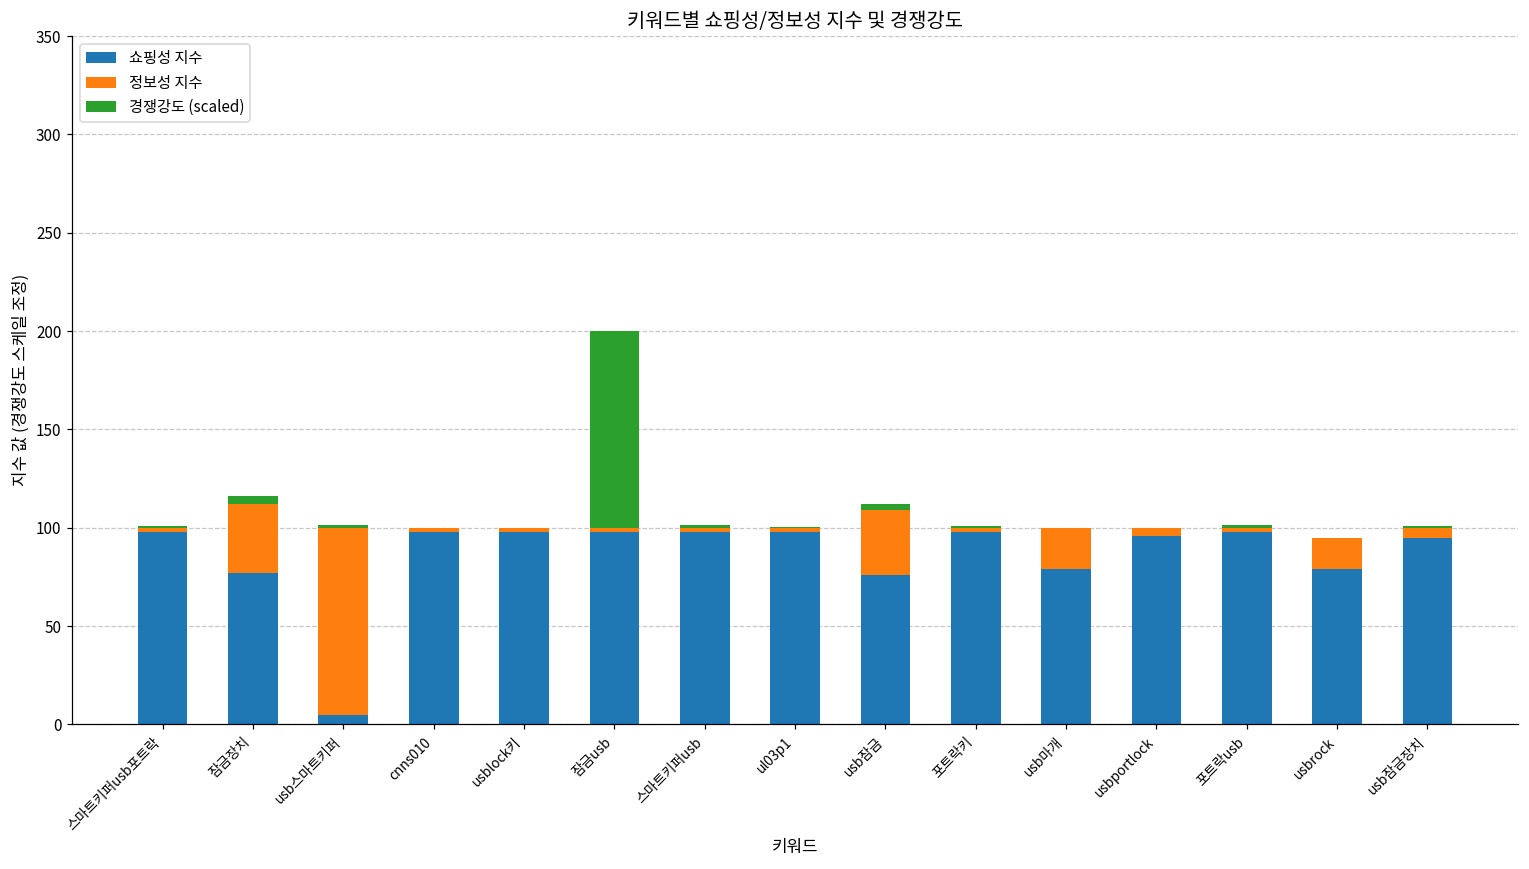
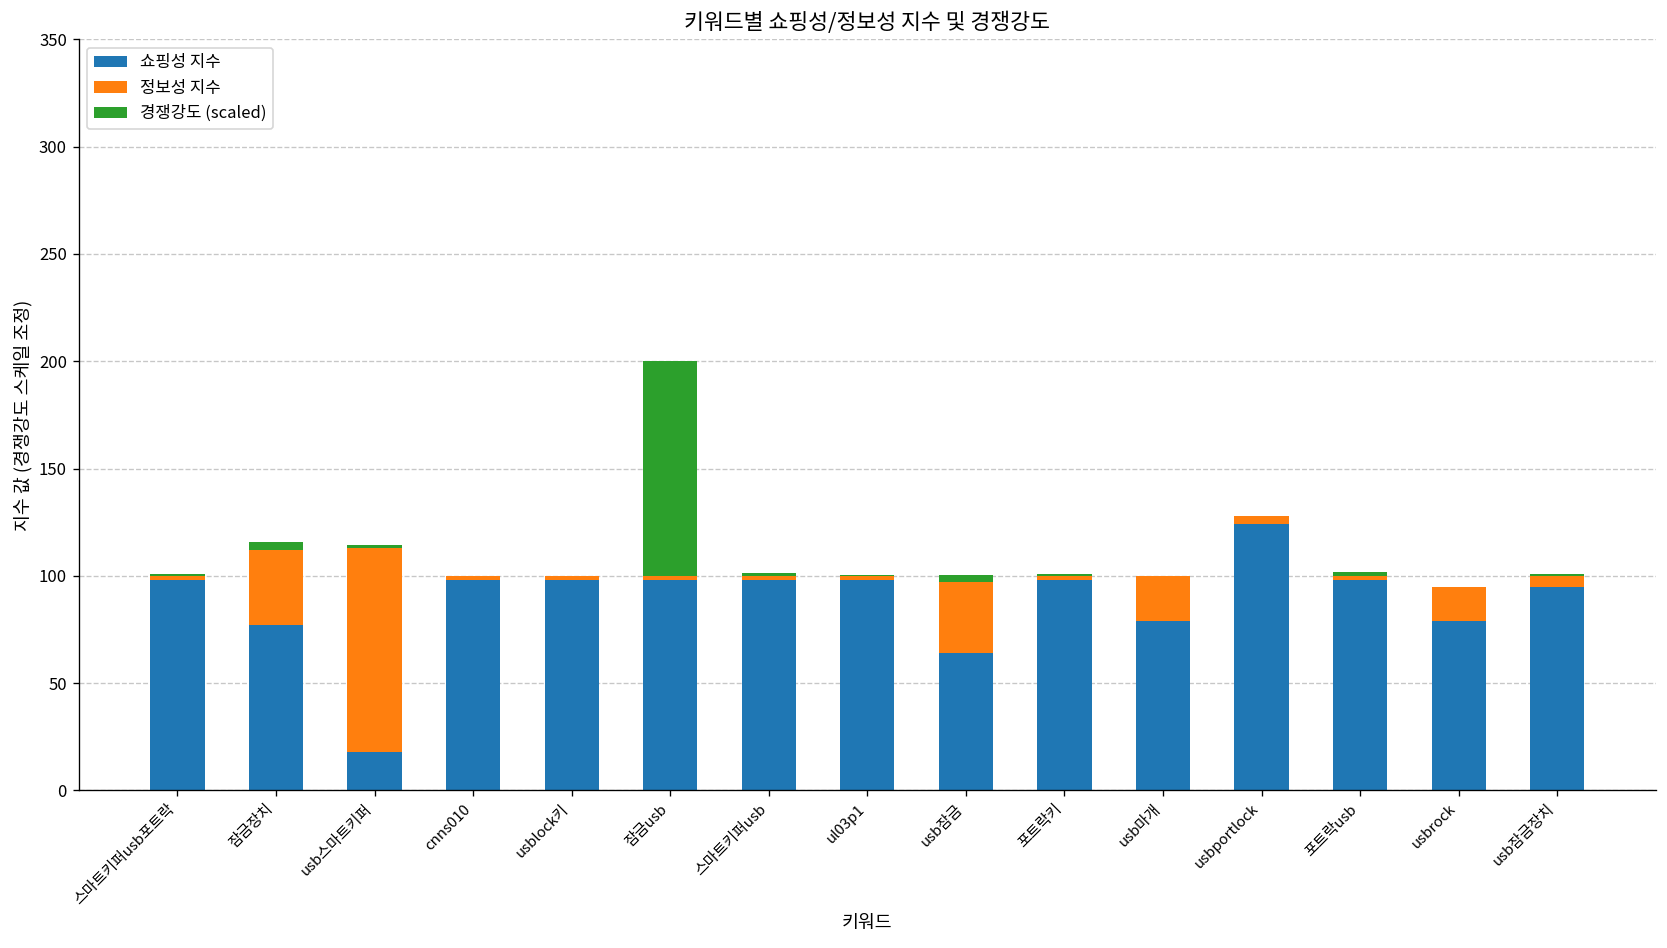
쇼핑성 지수, usb스마트키퍼: 5 -> 18
쇼핑성 지수, usb잠금: 76 -> 64
쇼핑성 지수, usbportlock: 96 -> 124
